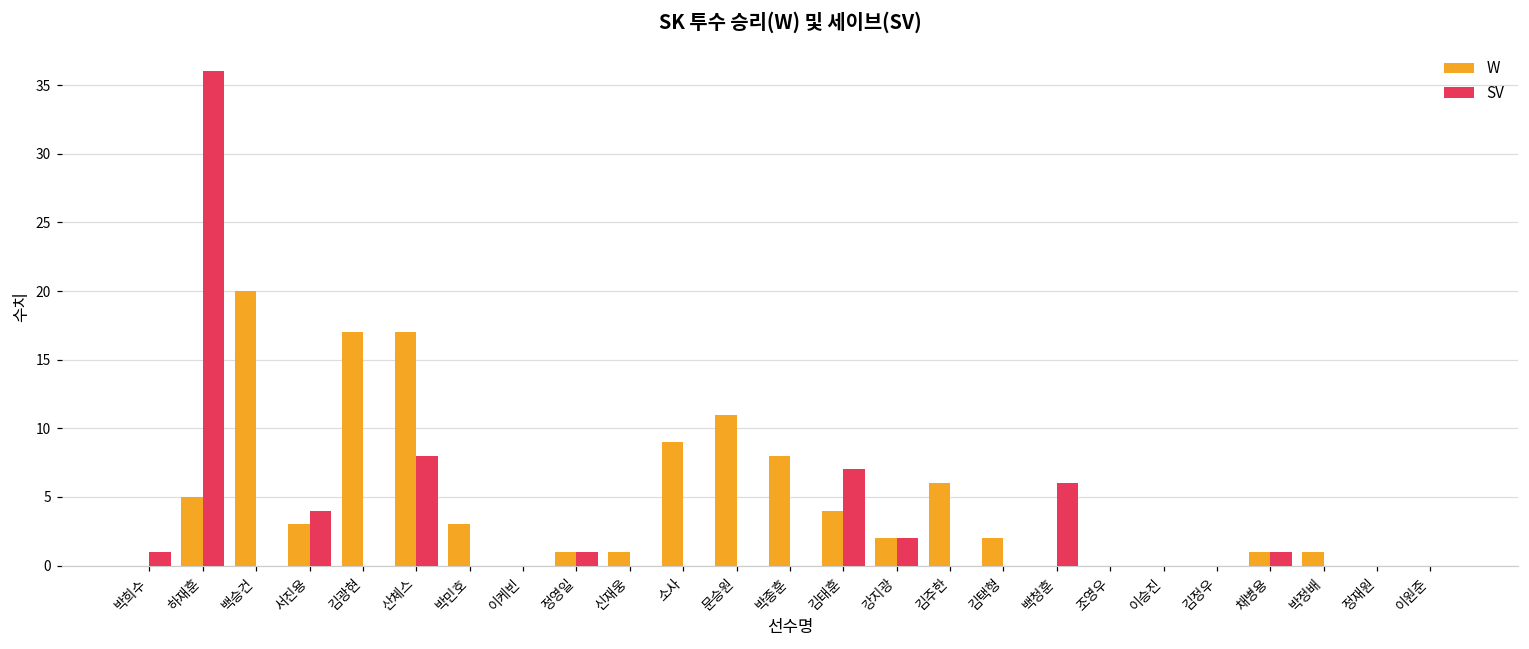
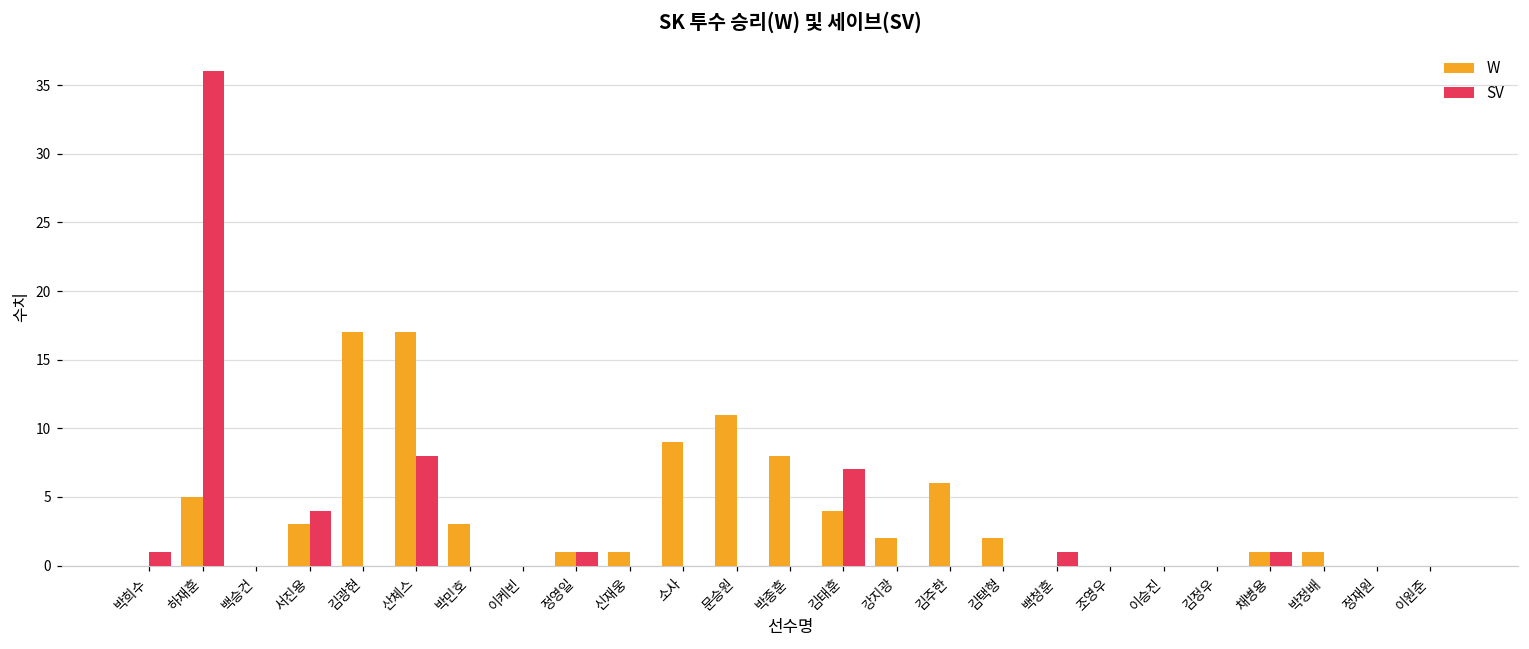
W, 백승건: 20 -> 0
SV, 강지광: 2 -> 0
SV, 백청훈: 6 -> 1
